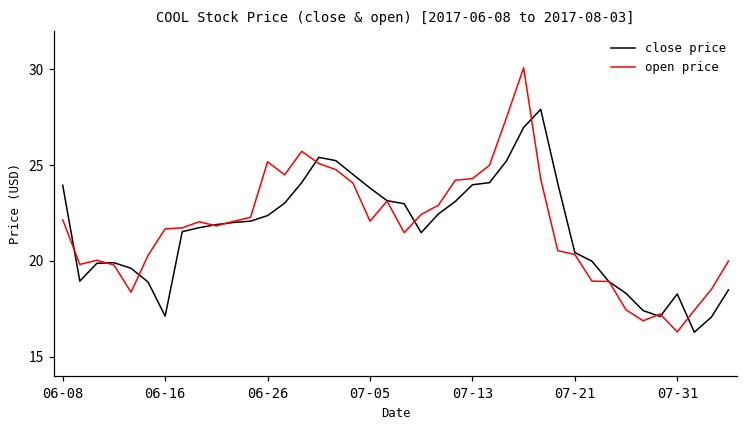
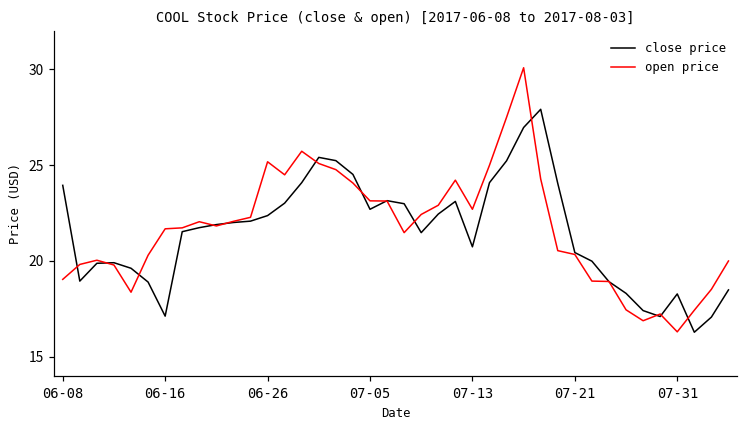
open price, 06-08: 22.2 -> 19.0
close price, 07-05: 23.8 -> 22.7
open price, 07-05: 22.1 -> 23.1
close price, 07-13: 24.0 -> 20.7
open price, 07-13: 24.3 -> 22.7
